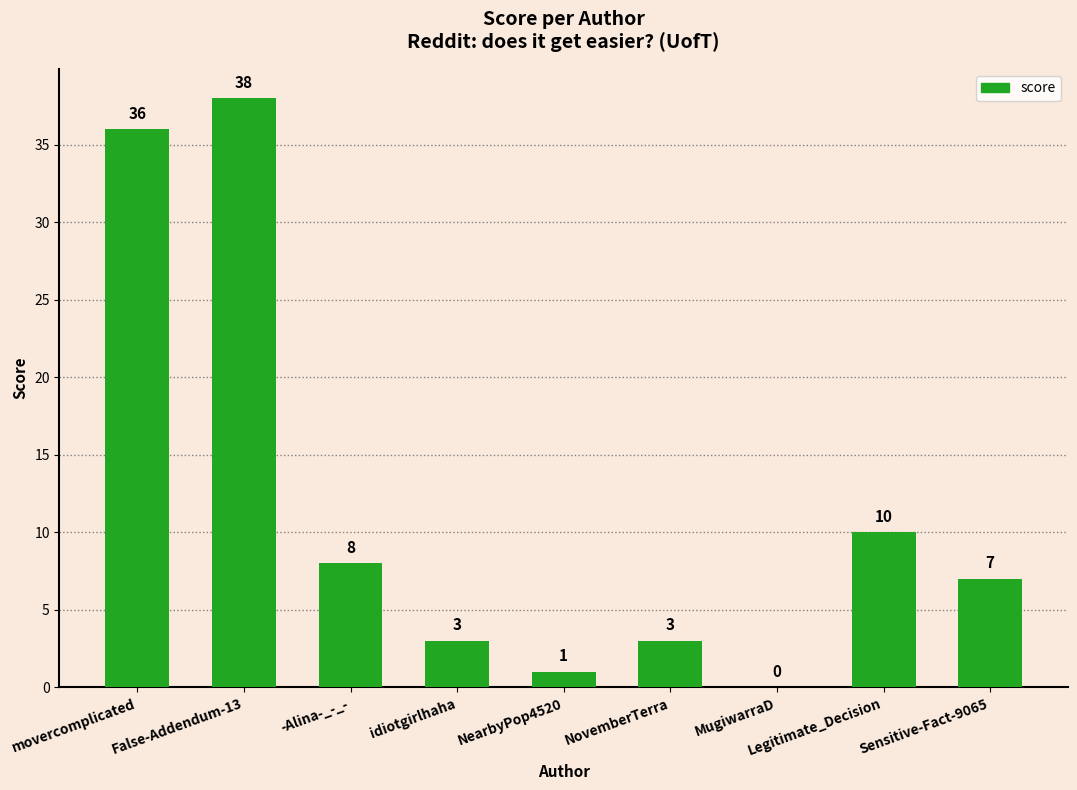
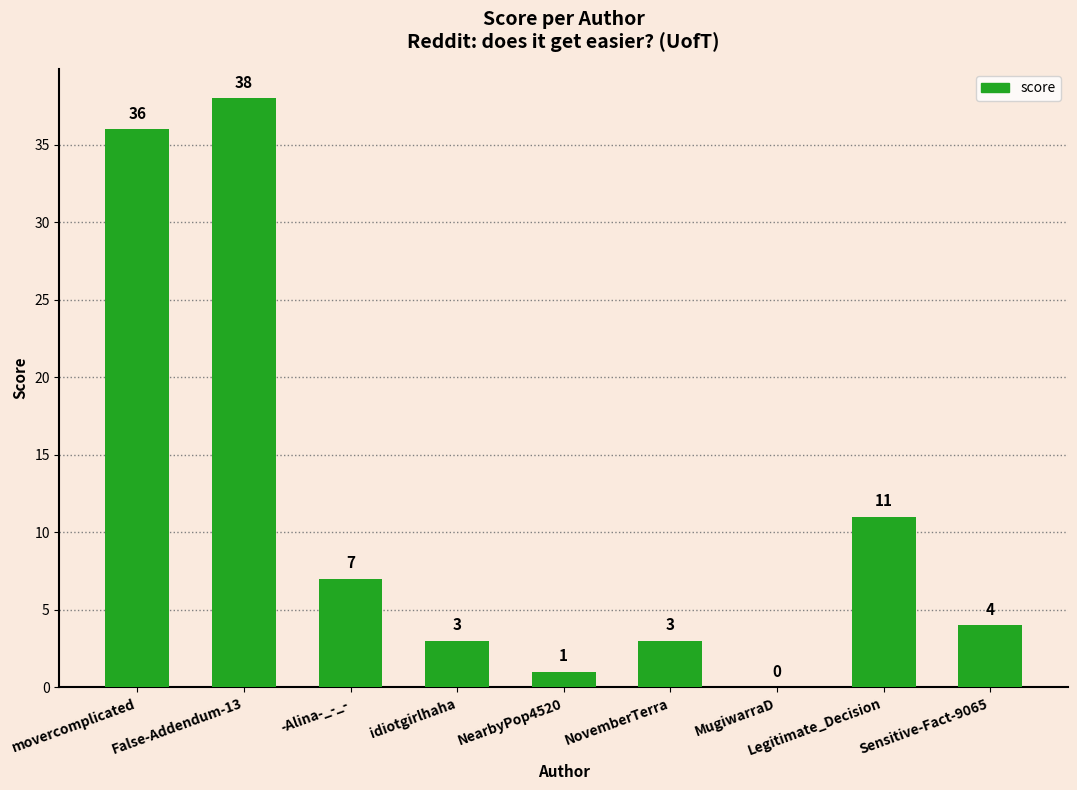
-Alina-_-_-: 8 -> 7
Legitimate_Decision: 10 -> 11
Sensitive-Fact-9065: 7 -> 4
